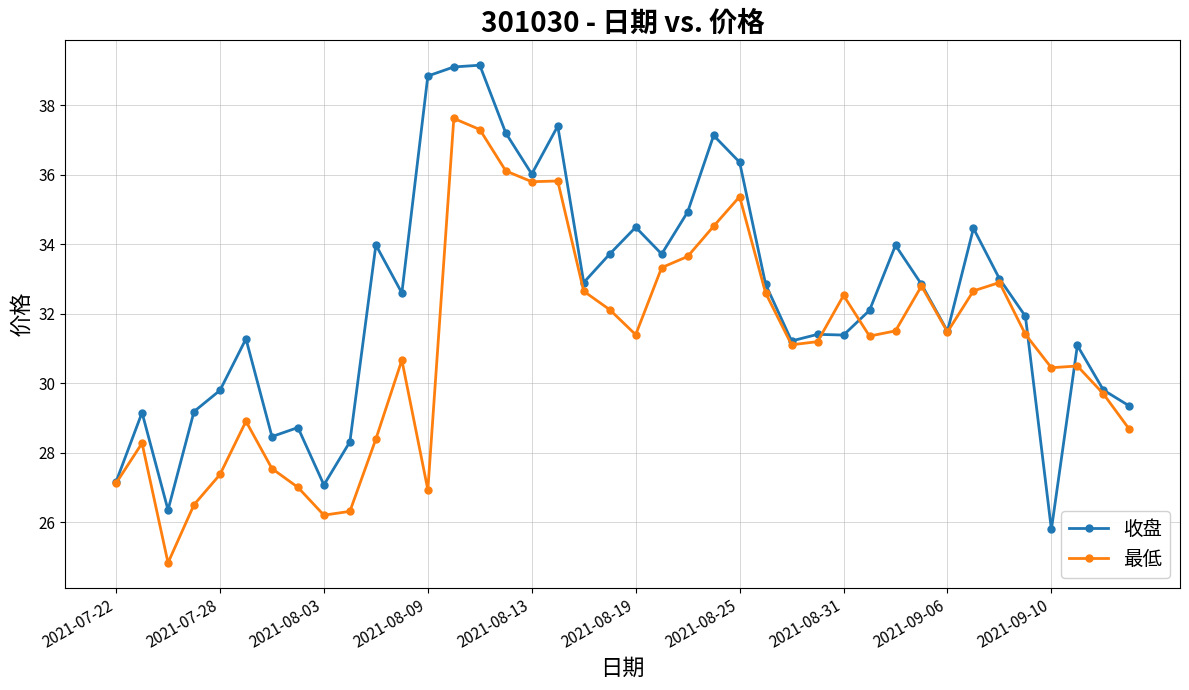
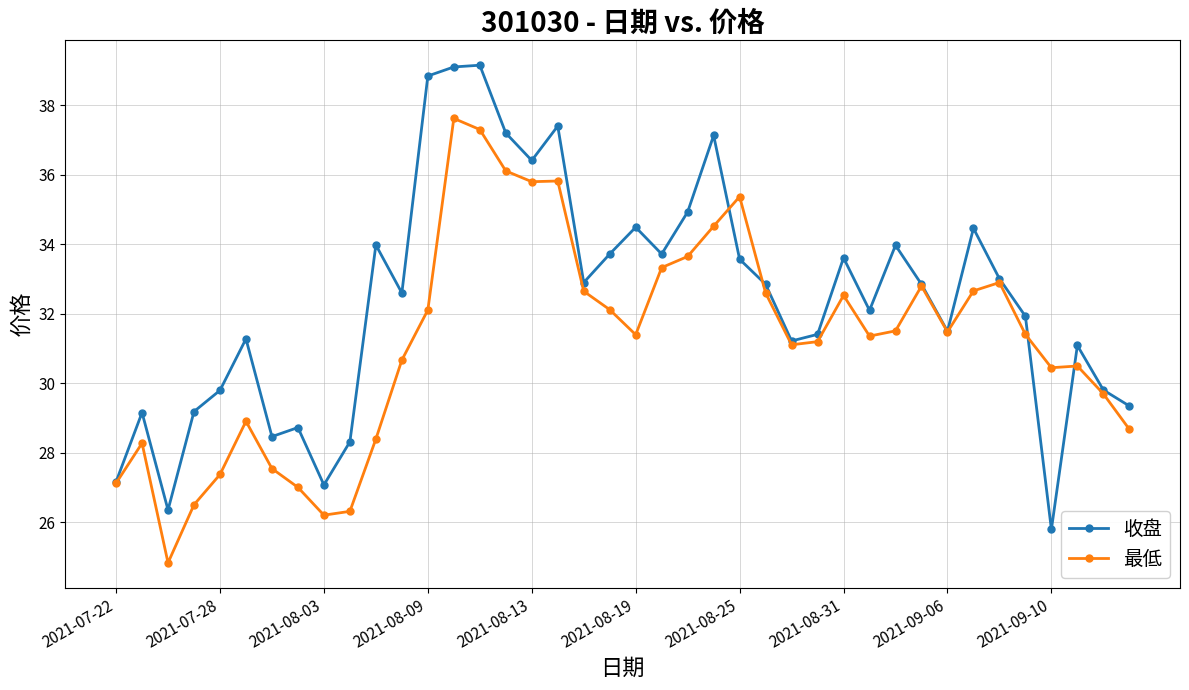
最低, 2021-08-09: 26.9 -> 32.1
收盘, 2021-08-13: 36.0 -> 36.4
收盘, 2021-08-25: 36.4 -> 33.6
收盘, 2021-08-31: 31.4 -> 33.6
